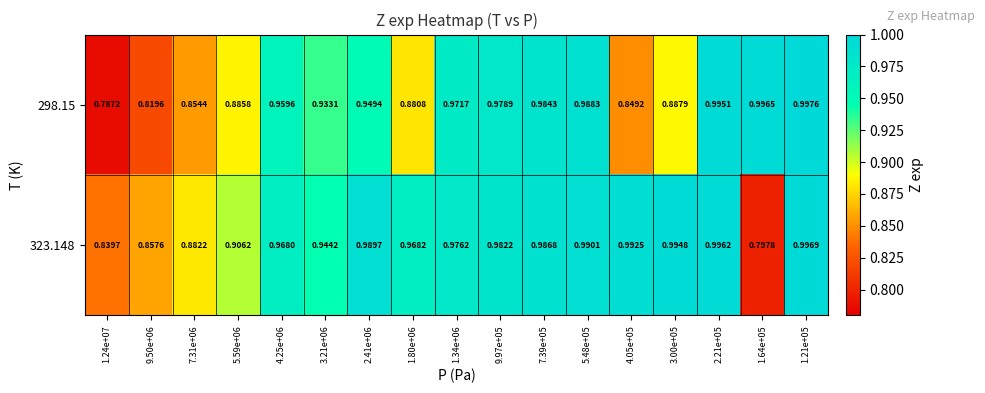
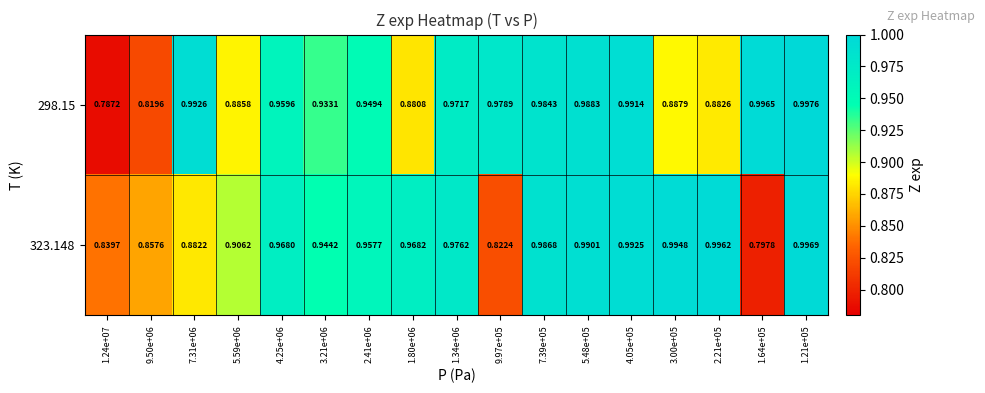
298.15, 7.31e+06: 0.8544 -> 0.9926
298.15, 4.05e+05: 0.8492 -> 0.9914
298.15, 2.21e+05: 0.9951 -> 0.8826
323.148, 2.41e+06: 0.9897 -> 0.9577
323.148, 9.97e+05: 0.9822 -> 0.8224
